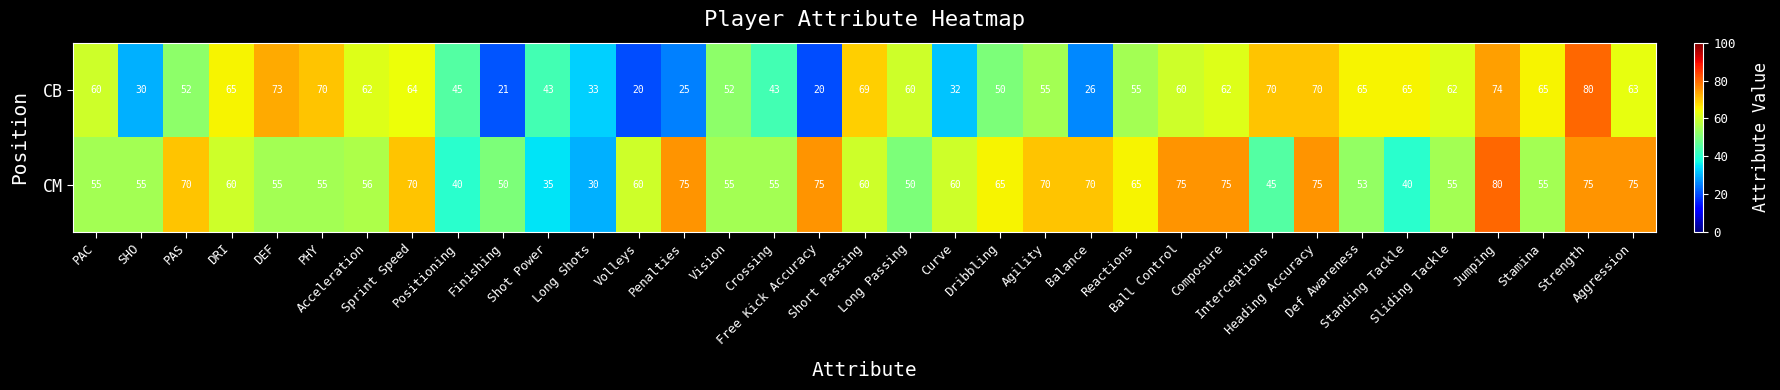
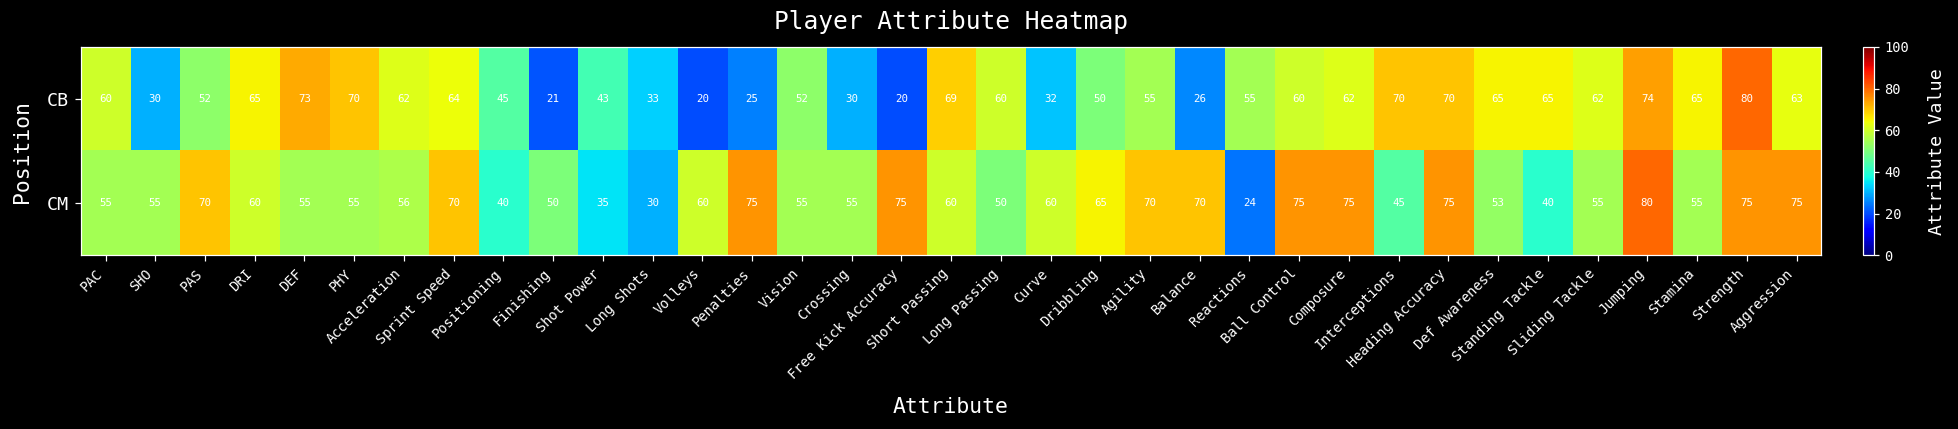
CB, Crossing: 43 -> 30
CM, Reactions: 65 -> 24
